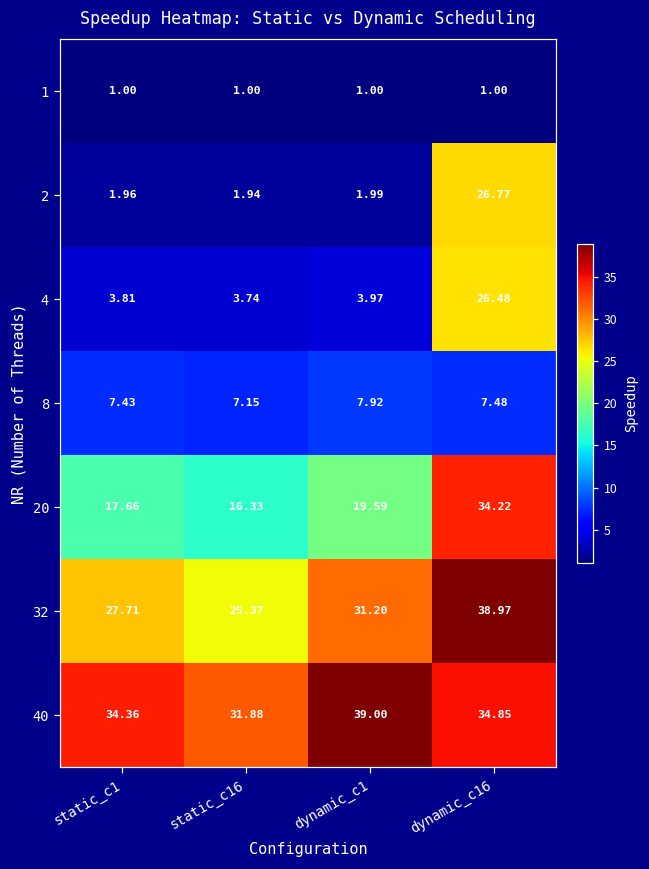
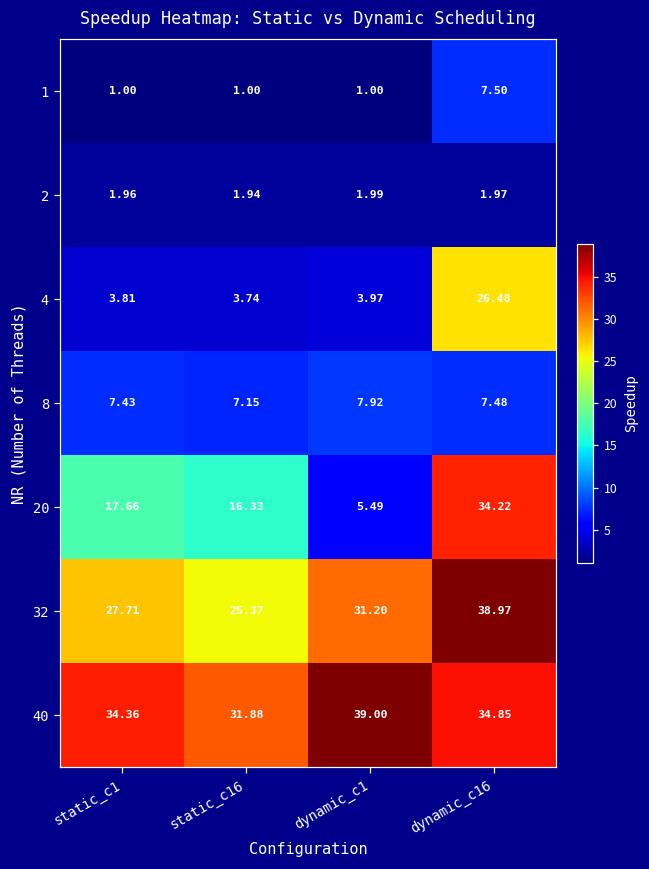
1, dynamic_c16: 1.00 -> 7.50
2, dynamic_c16: 26.77 -> 1.97
20, dynamic_c1: 19.59 -> 5.49
